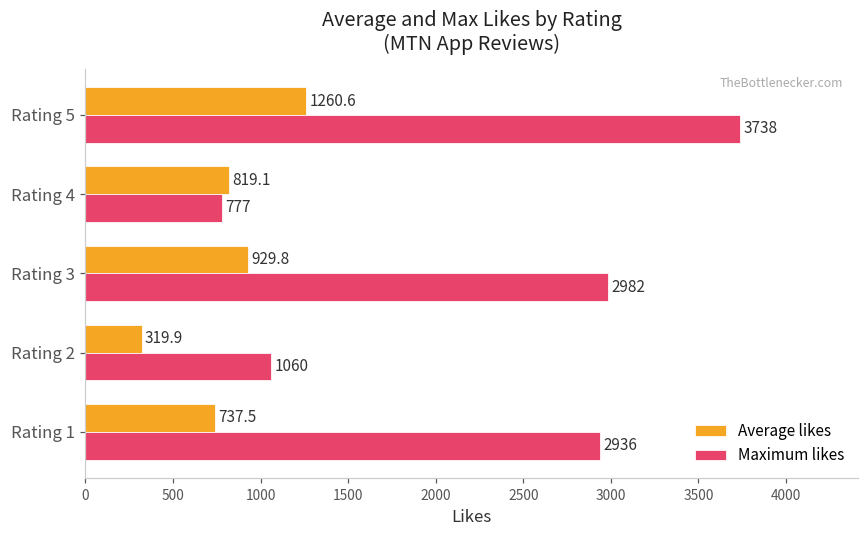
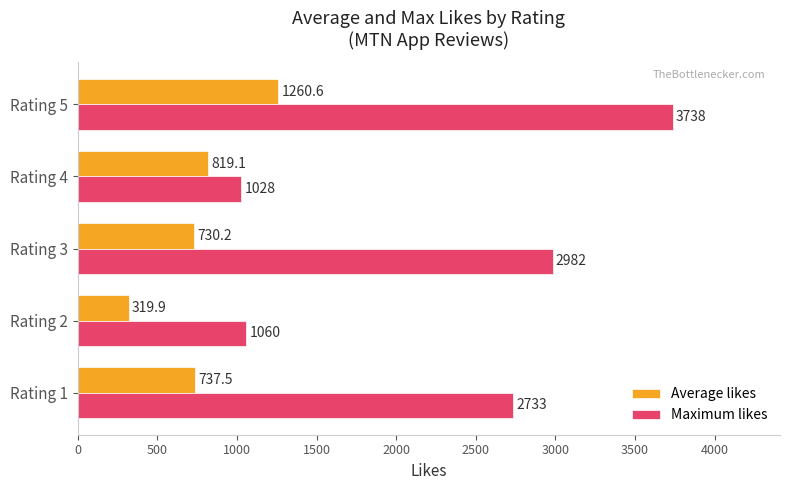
Maximum likes, Rating 4: 777 -> 1028
Average likes, Rating 3: 929.8 -> 730.2
Maximum likes, Rating 1: 2936 -> 2733
